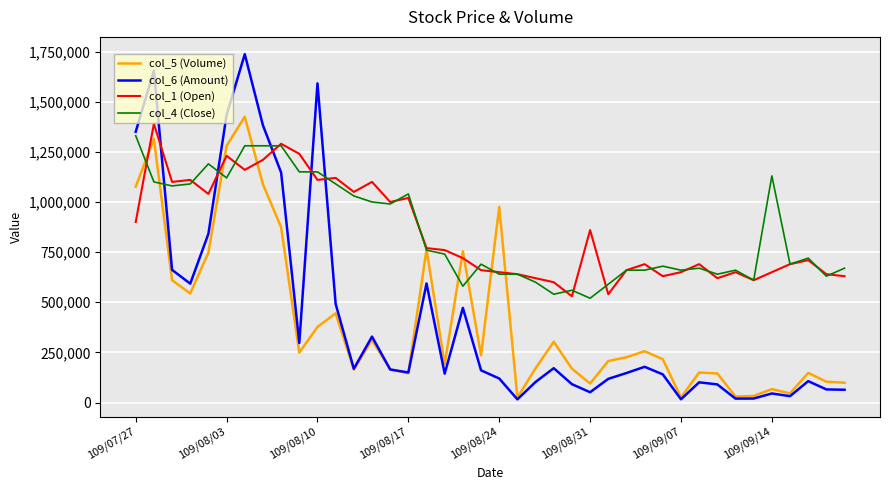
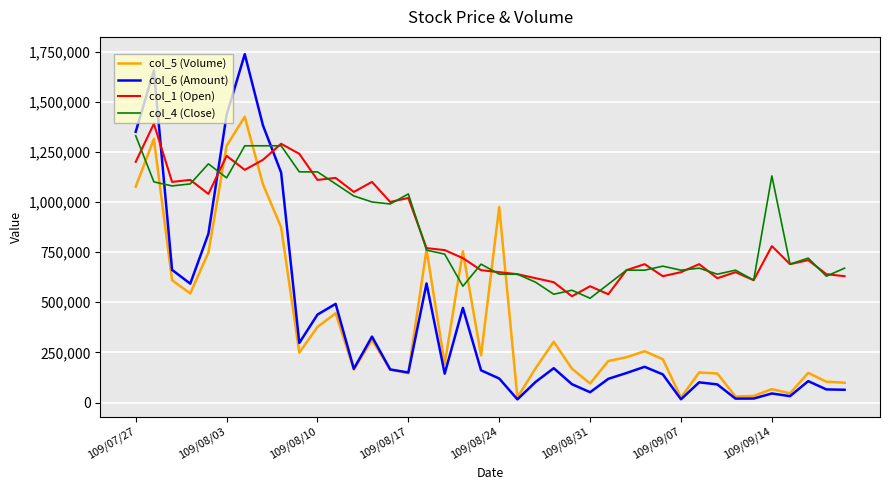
col_1 (Open), 109/07/27: 900,000 -> 1,200,000
col_6 (Amount), 109/08/10: 1,590,000 -> 440,000
col_1 (Open), 109/08/31: 860,000 -> 580,000
col_1 (Open), 109/09/14: 650,000 -> 780,000
